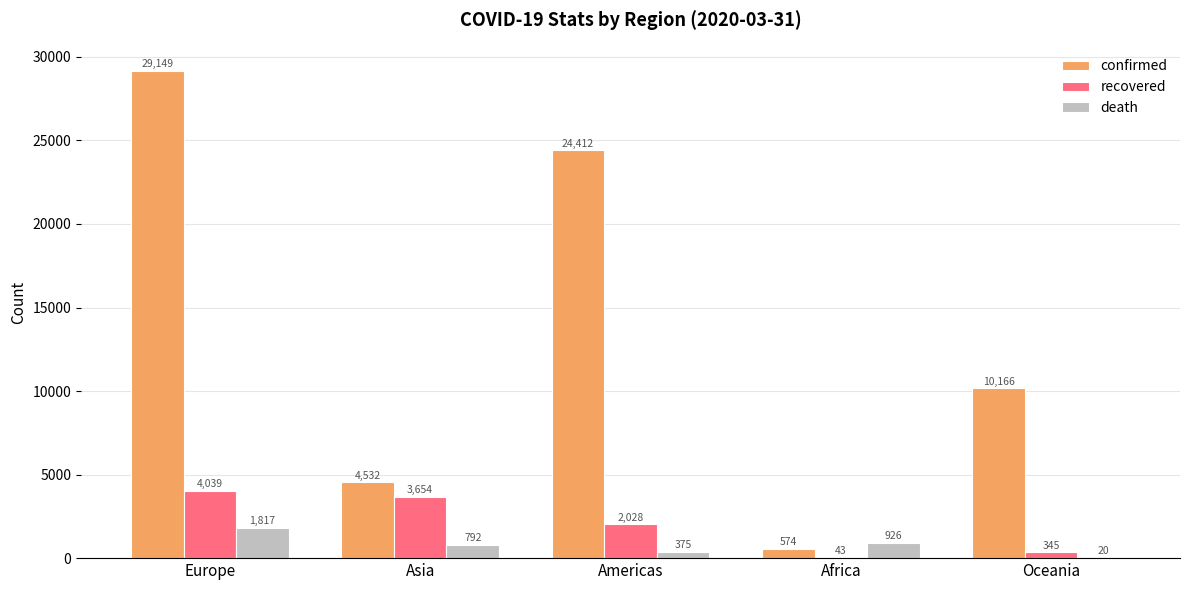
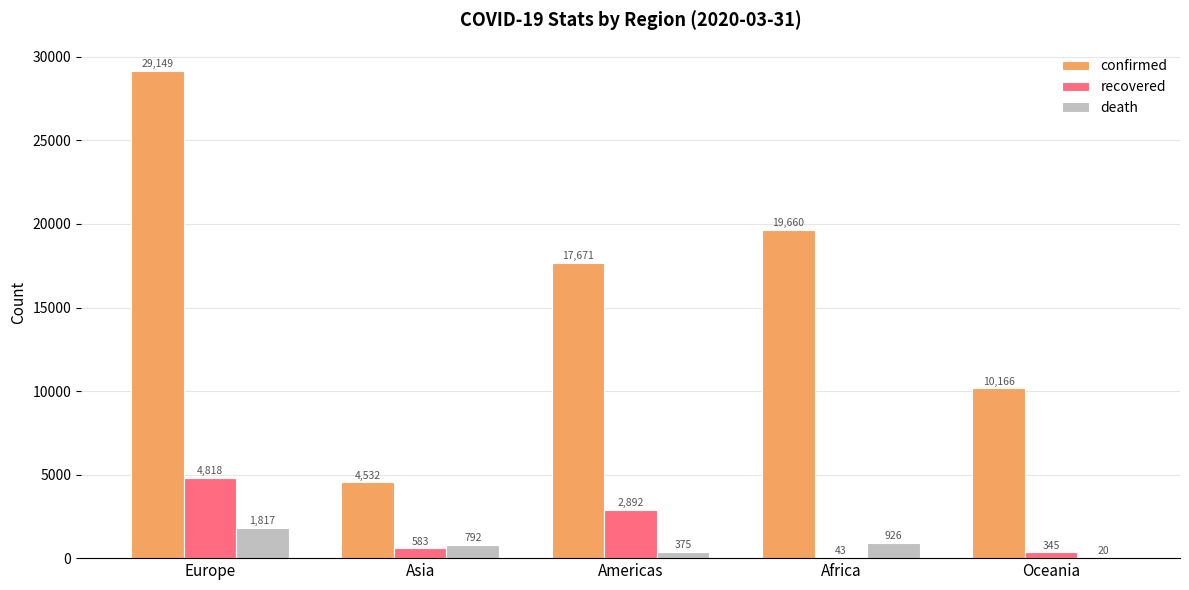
recovered, Europe: 4,039 -> 4,818
recovered, Asia: 3,654 -> 583
confirmed, Americas: 24,412 -> 17,671
recovered, Americas: 2,028 -> 2,892
confirmed, Africa: 574 -> 19,660
